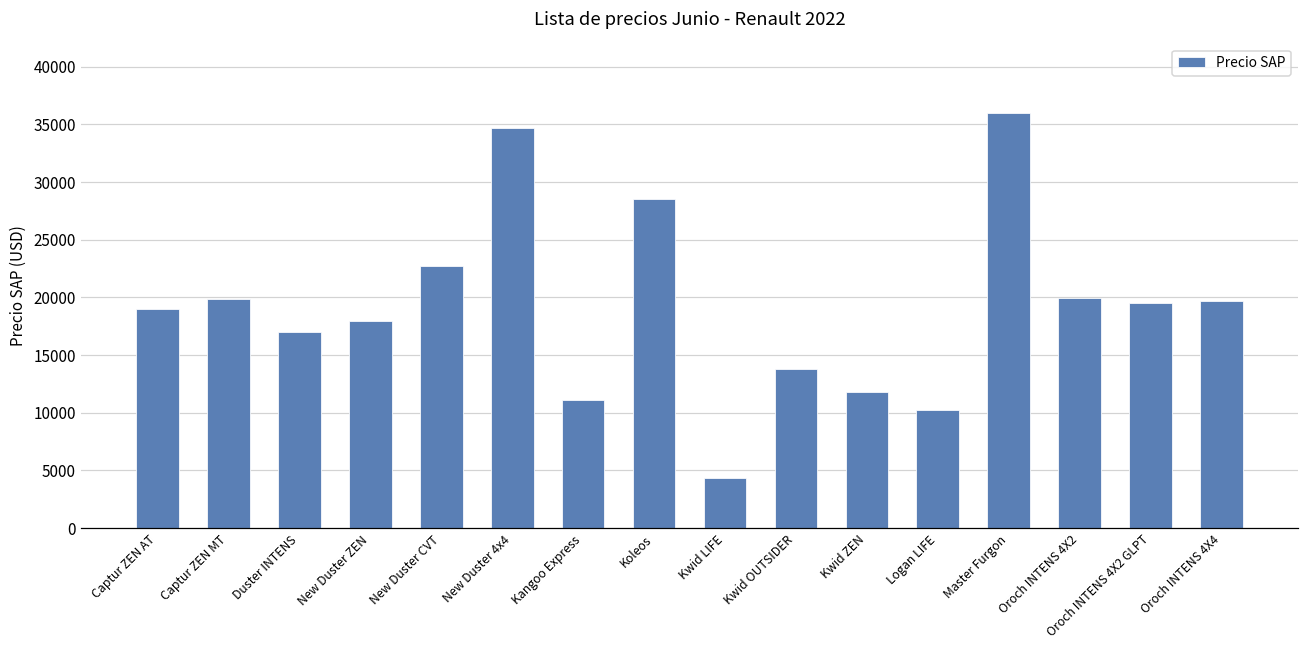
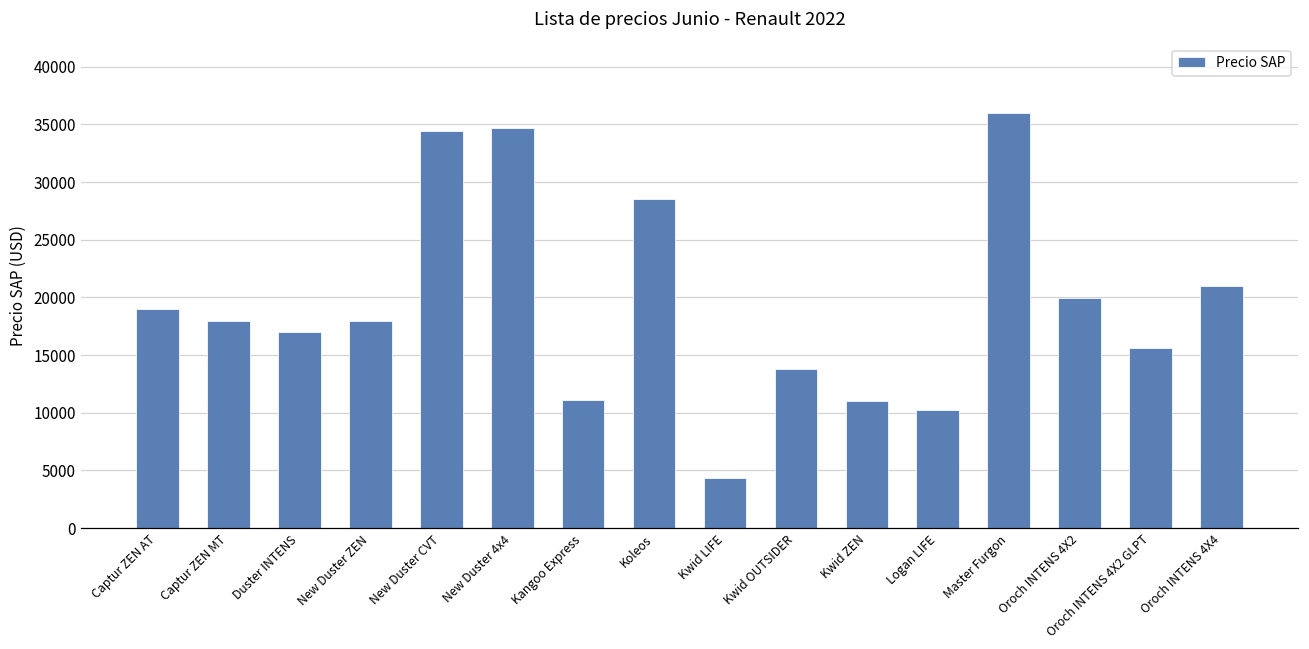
Captur ZEN MT: 19800 -> 18000
New Duster CVT: 22700 -> 34400
Kwid ZEN: 11800 -> 11000
Oroch INTENS 4X2 GLPT: 19500 -> 15600
Oroch INTENS 4X4: 19700 -> 21000
